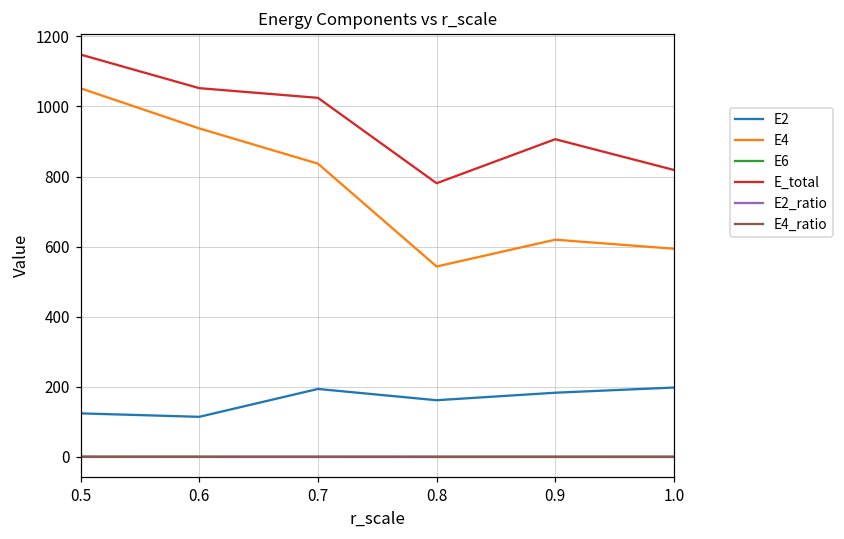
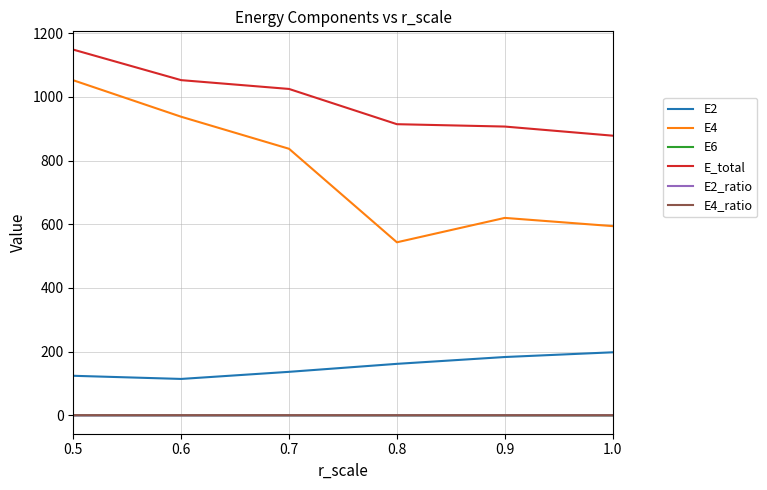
E2, 0.7: 190 -> 140
E_total, 0.8: 780 -> 910
E_total, 1.0: 820 -> 880
